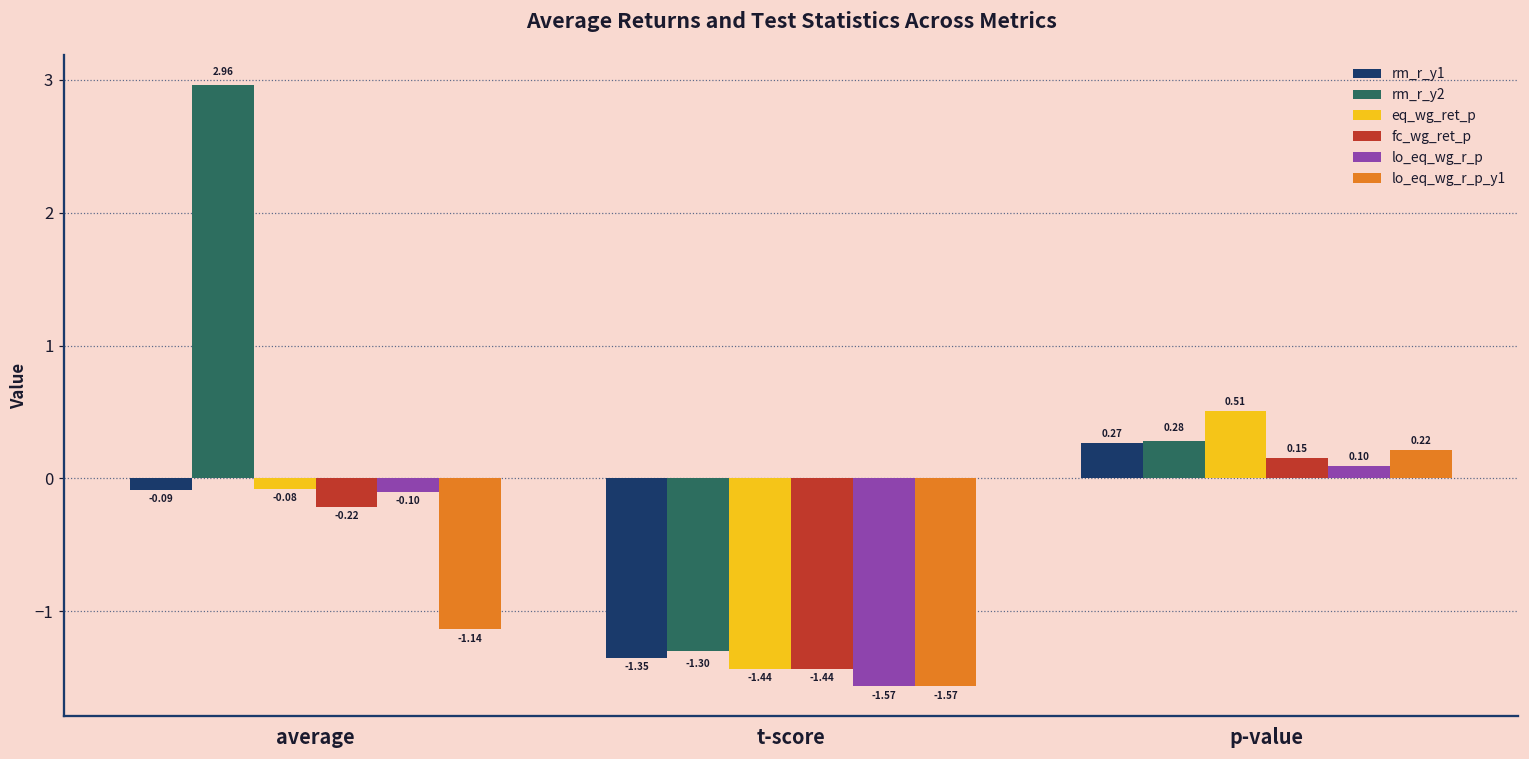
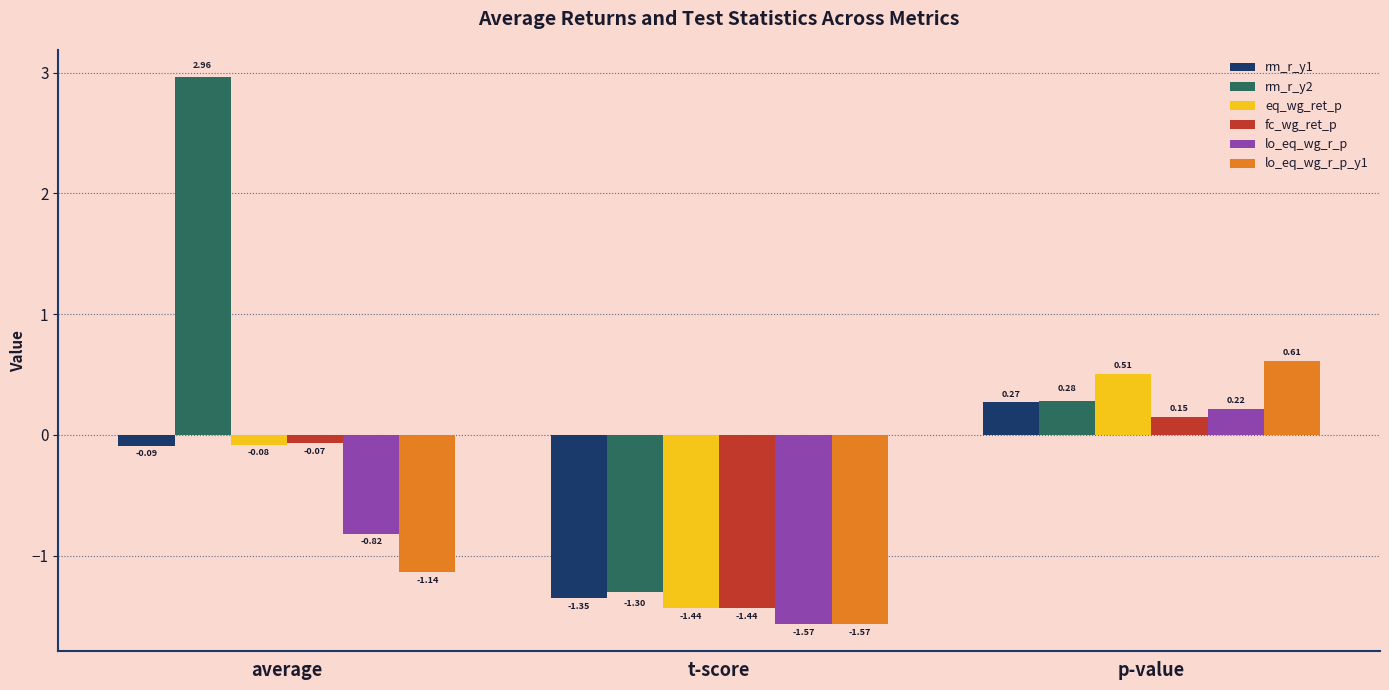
fc_wg_ret_p, average: -0.22 -> -0.07
lo_eq_wg_r_p, average: -0.10 -> -0.82
lo_eq_wg_r_p, p-value: 0.10 -> 0.22
lo_eq_wg_r_p_y1, p-value: 0.22 -> 0.61
